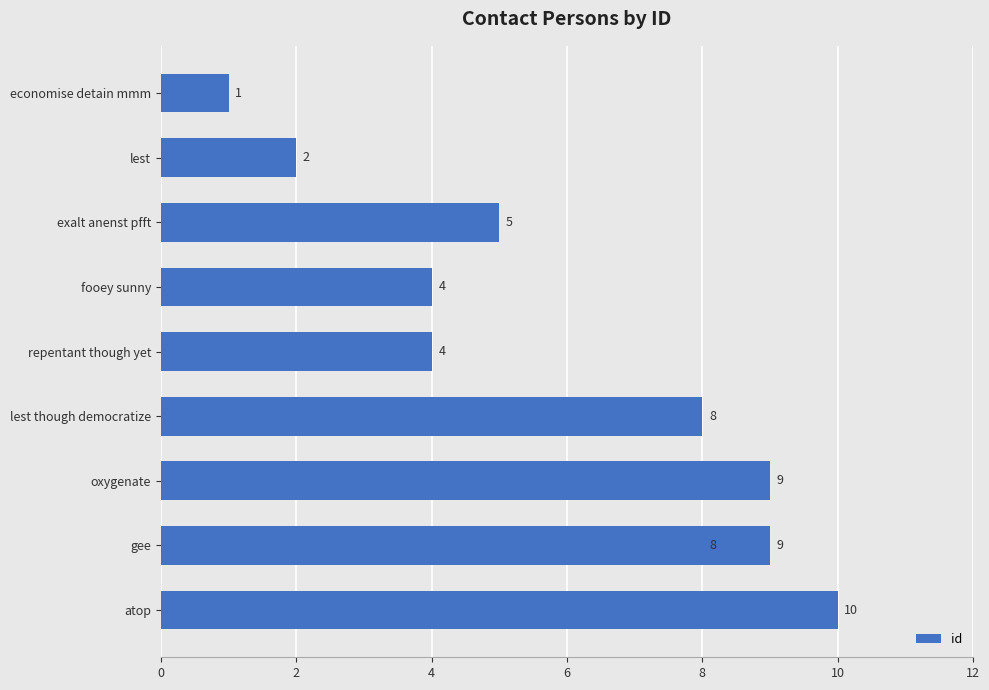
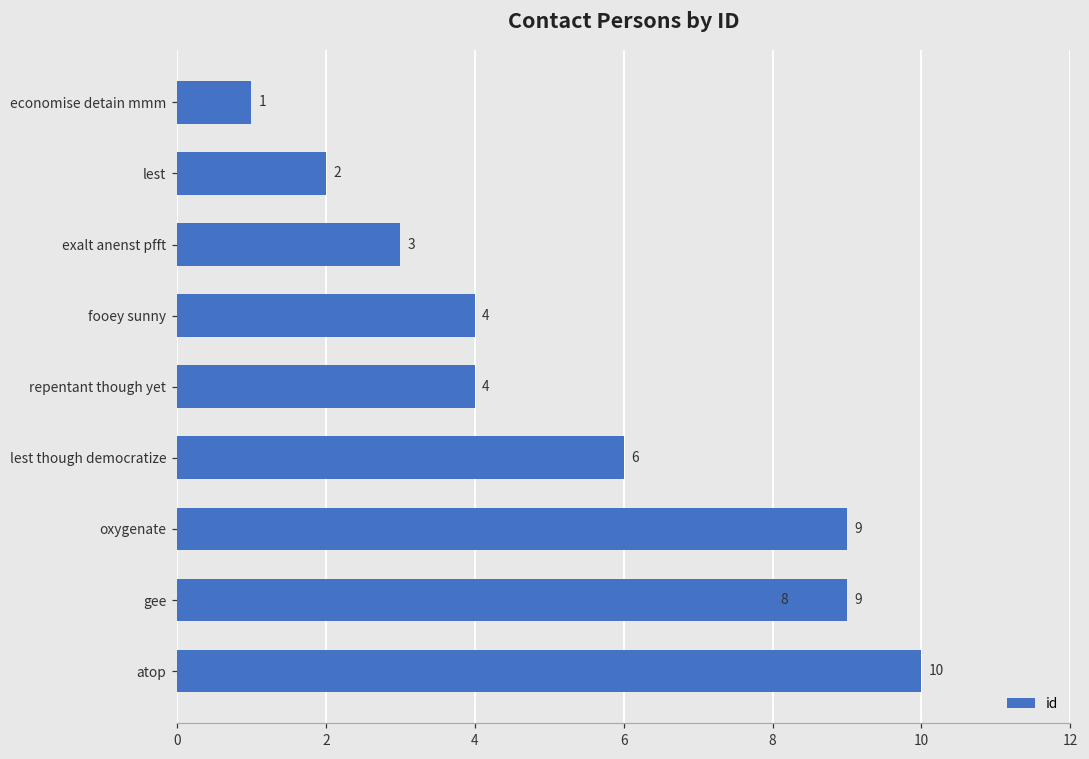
exalt anenst pfft: 5 -> 3
lest though democratize: 8 -> 6
